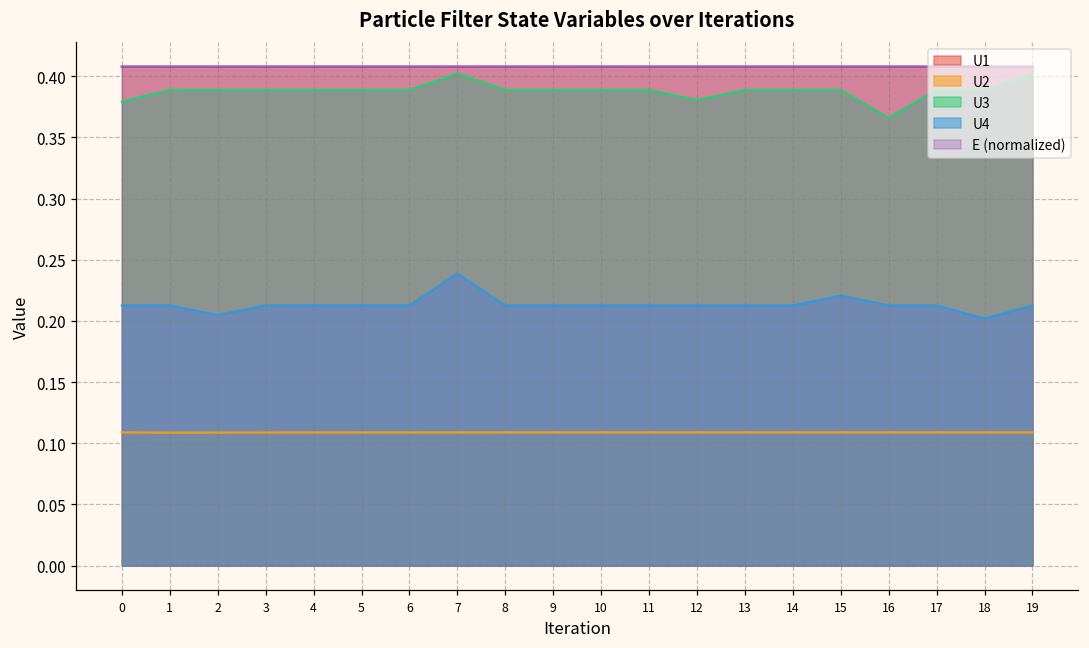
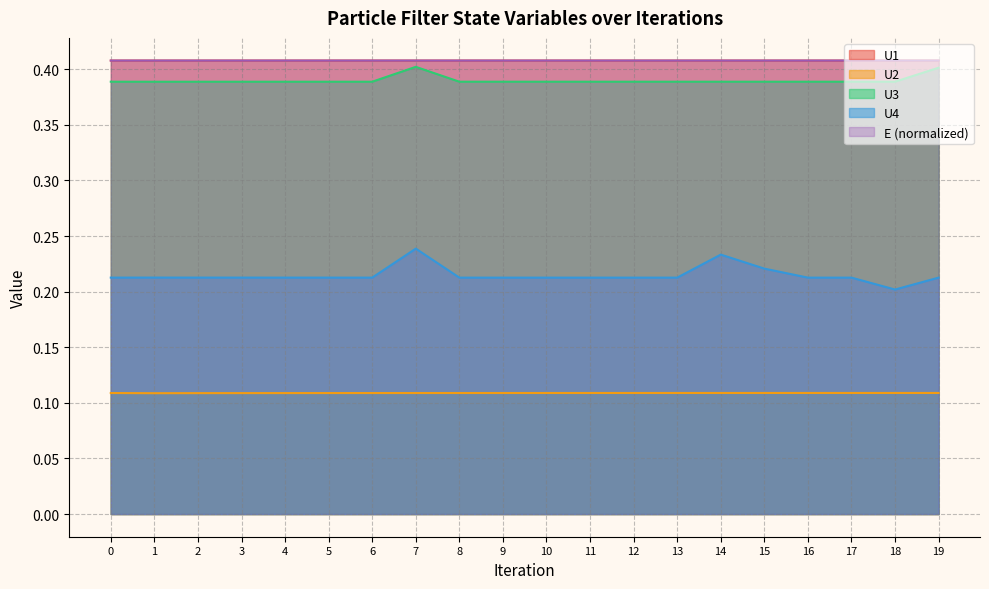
U3, 0: 0.379 -> 0.389
U4, 2: 0.205 -> 0.213
U3, 12: 0.381 -> 0.389
U4, 14: 0.213 -> 0.233
U3, 16: 0.366 -> 0.389
